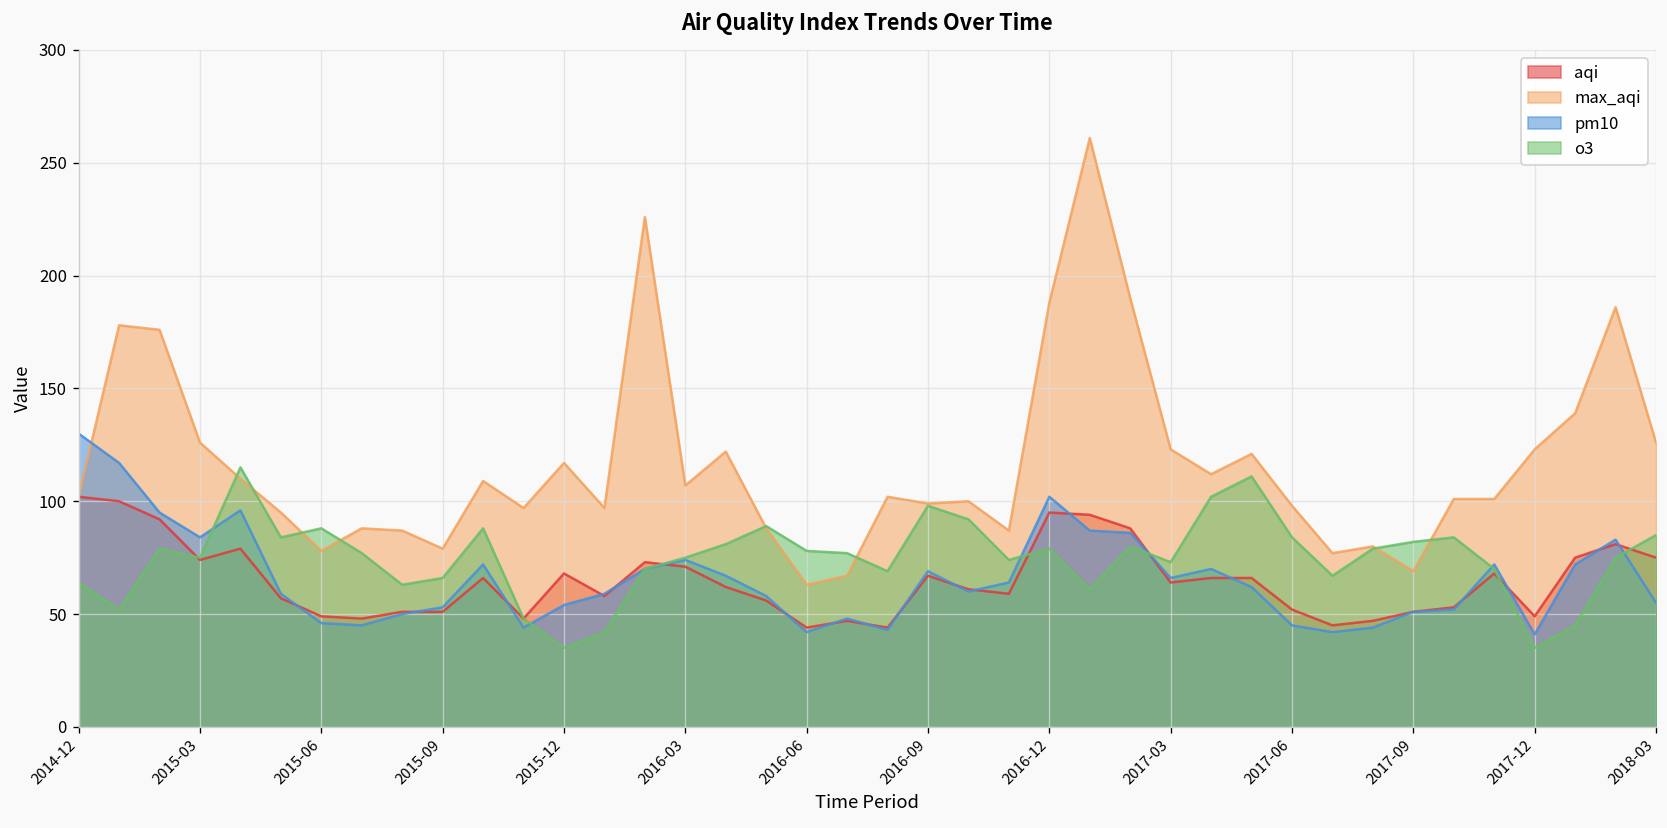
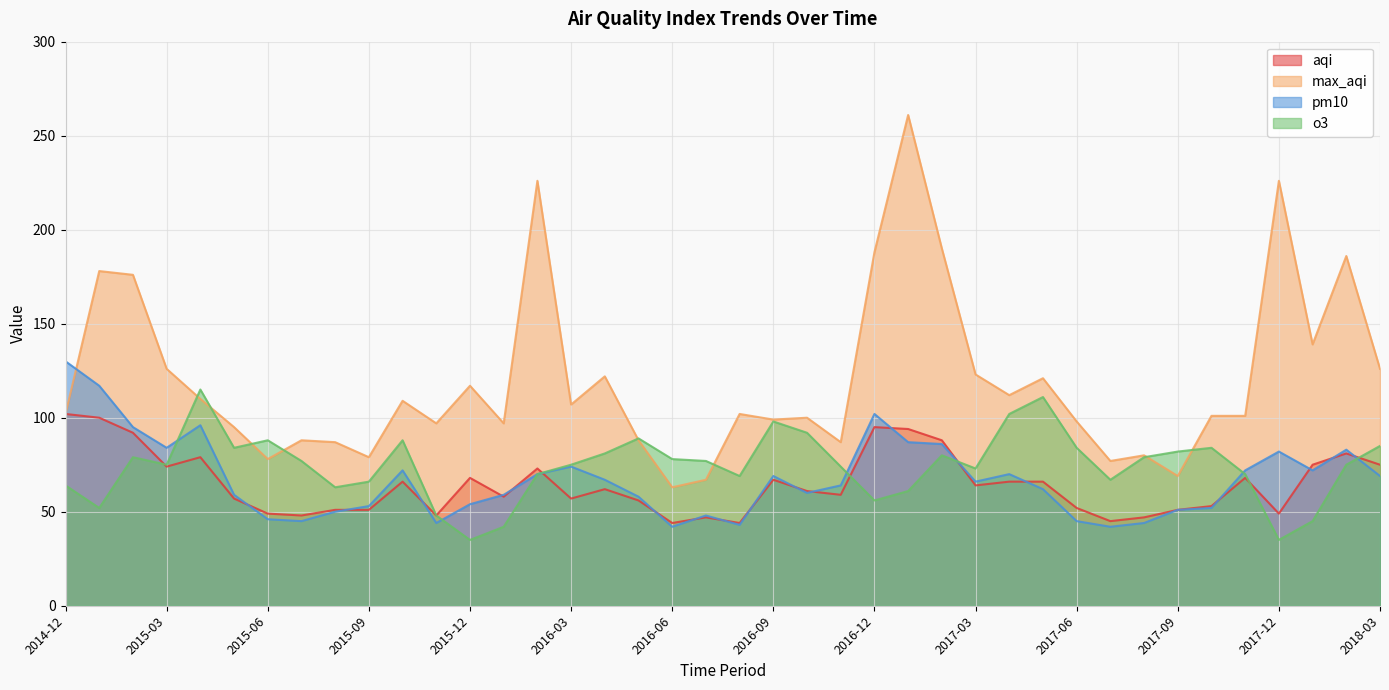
aqi, 2016-03: 71 -> 57
o3, 2016-12: 79 -> 56
max_aqi, 2017-12: 123 -> 226
pm10, 2017-12: 41 -> 82
pm10, 2018-03: 55 -> 69
